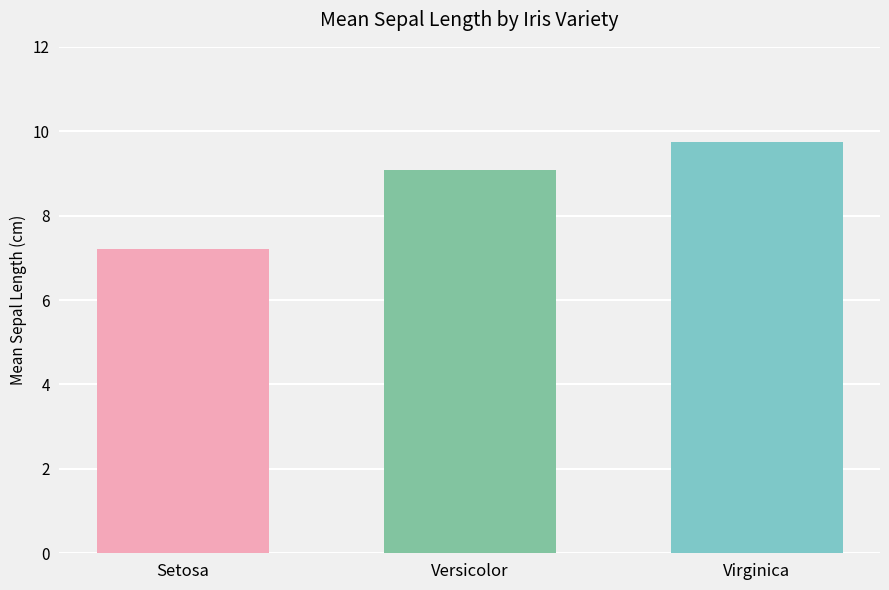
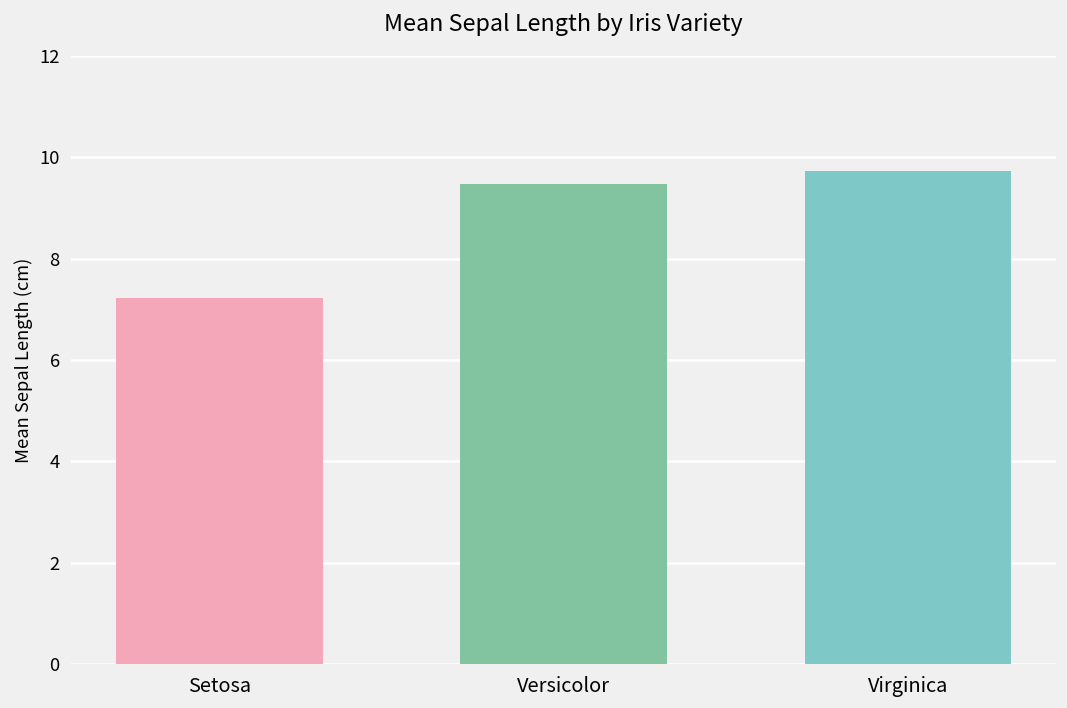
Versicolor: 9.1 -> 9.5
